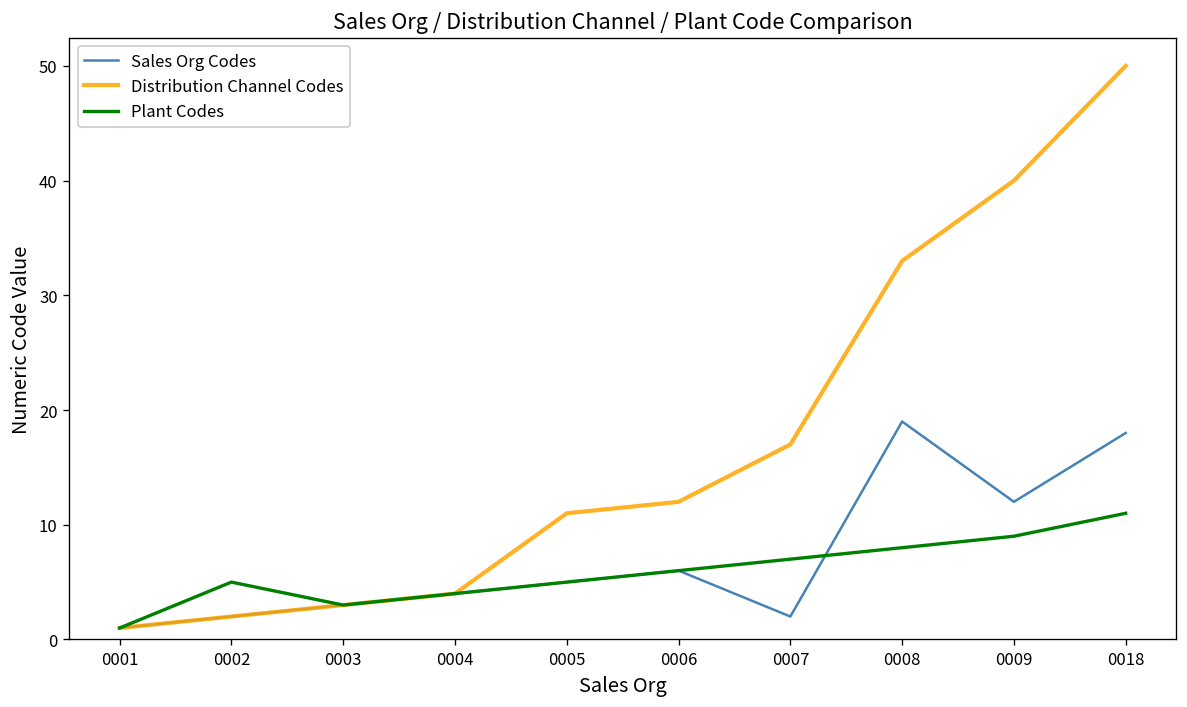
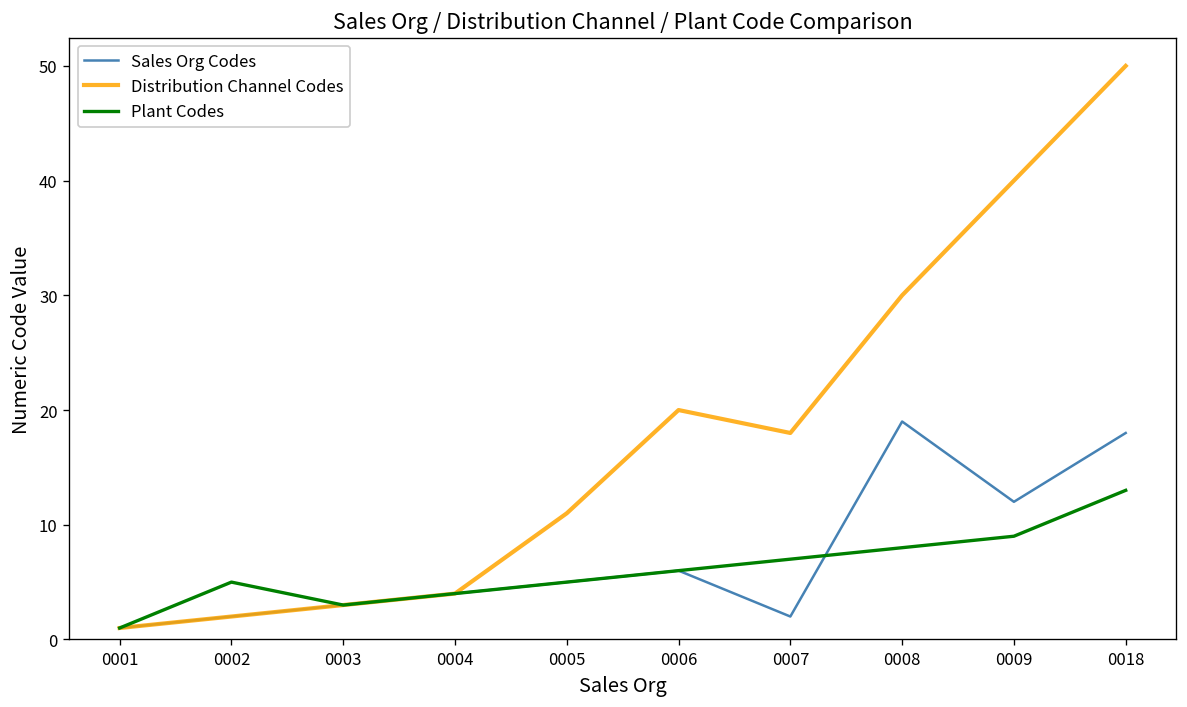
Distribution Channel Codes, 0006: 12 -> 20
Distribution Channel Codes, 0007: 17 -> 18
Distribution Channel Codes, 0008: 33 -> 30
Plant Codes, 0018: 11 -> 13
